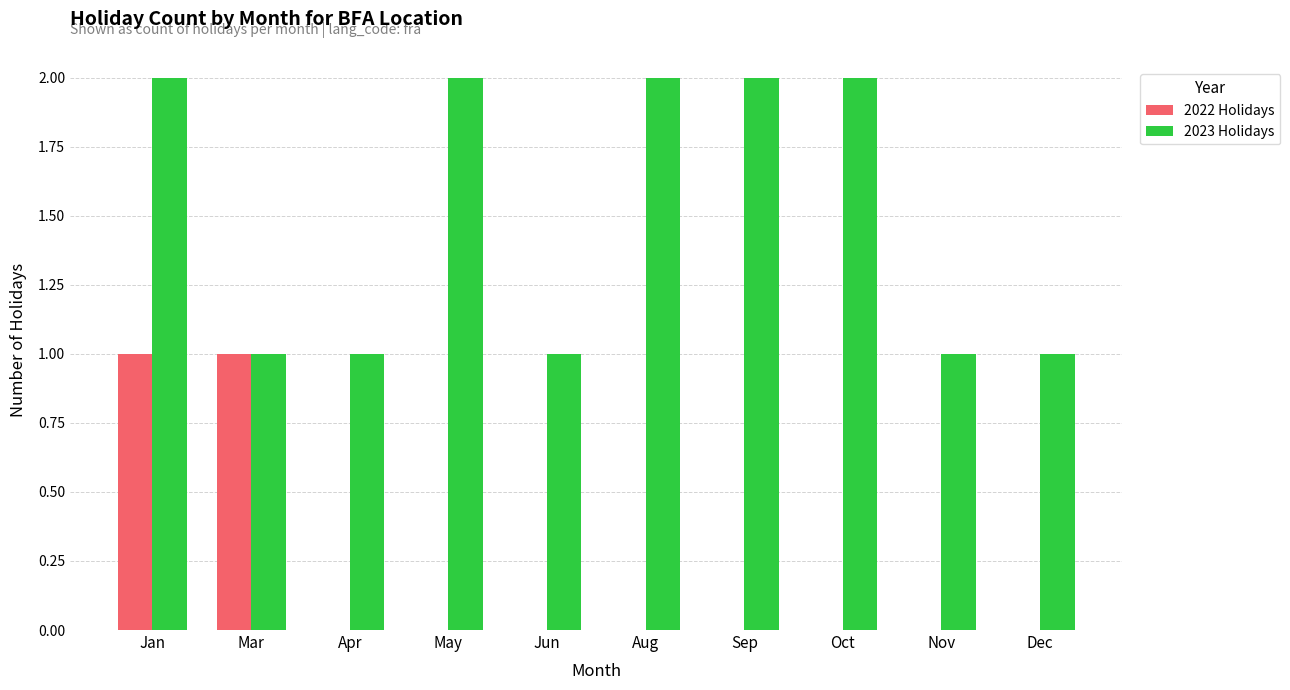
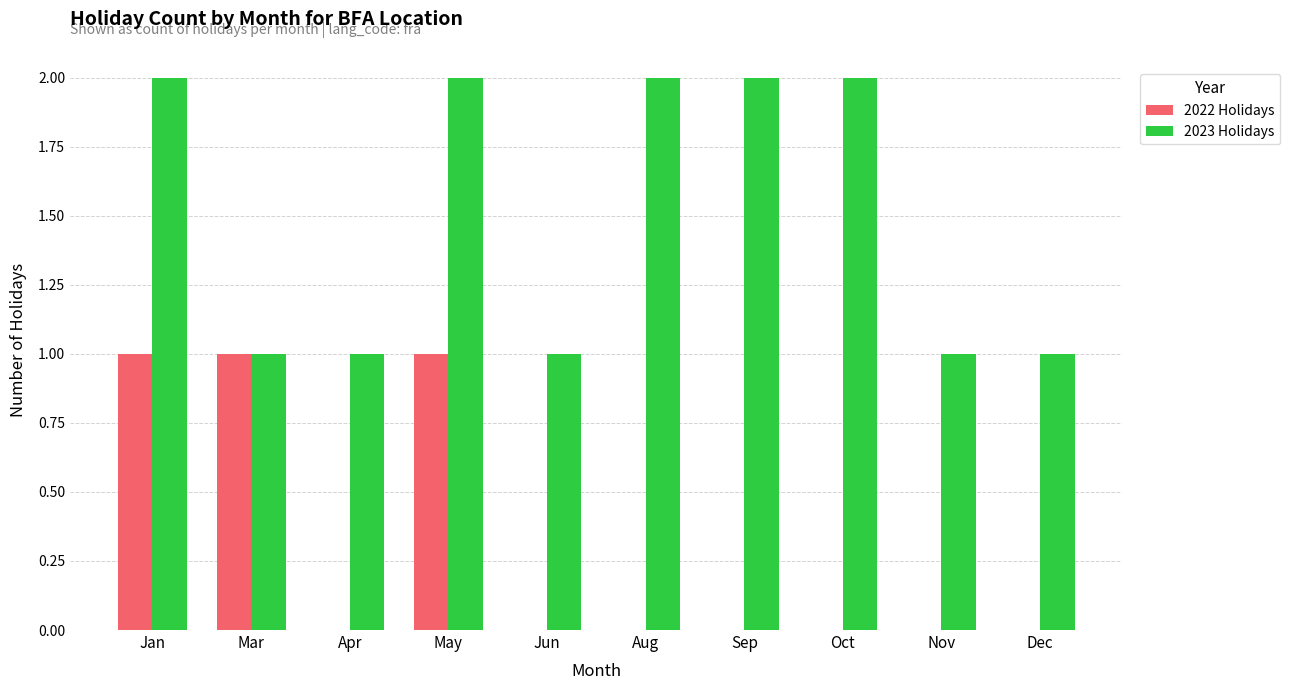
2022 Holidays, May: 0 -> 1
